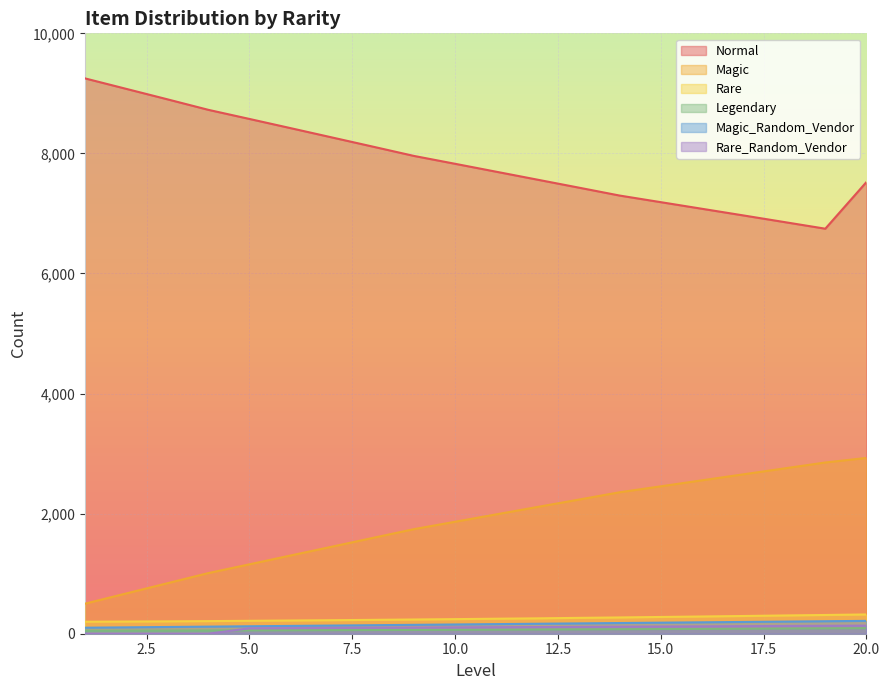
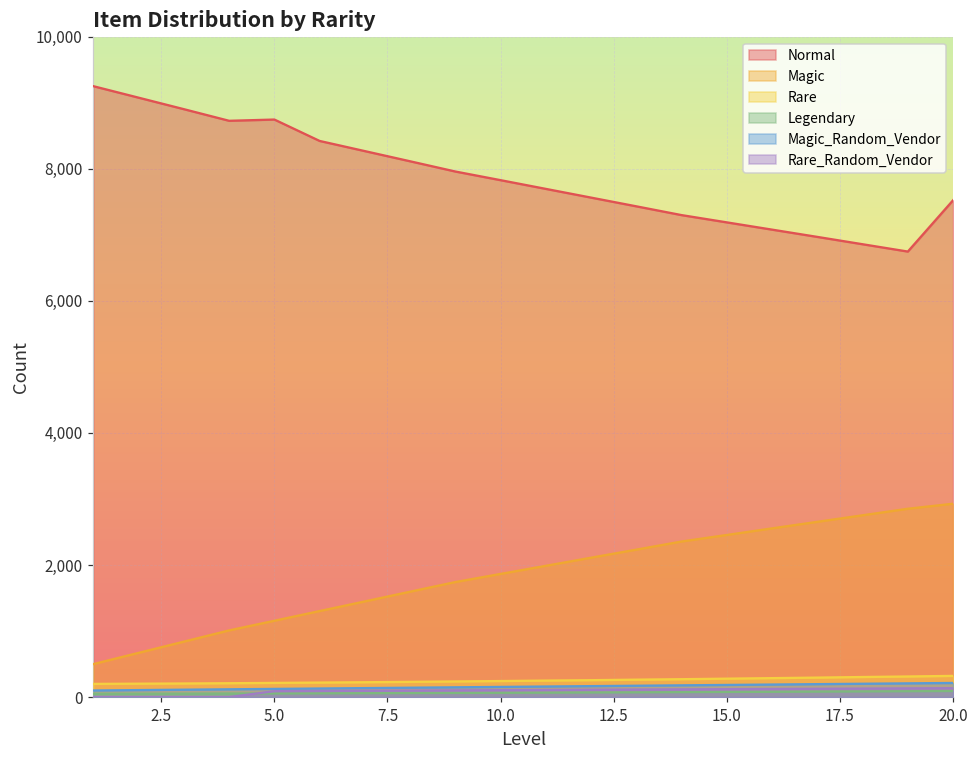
Normal, 5.0: 8,600 -> 8,700
